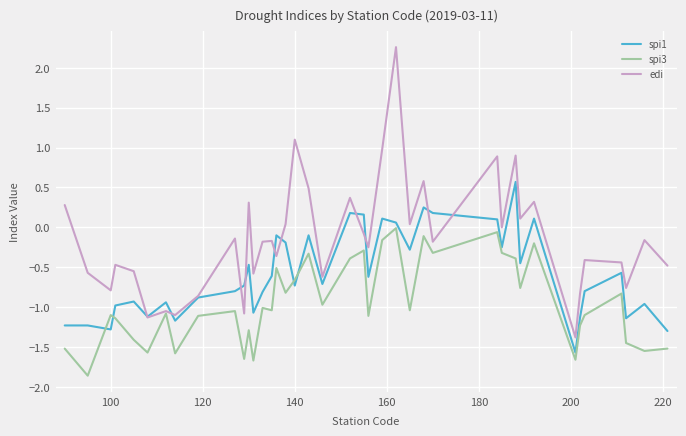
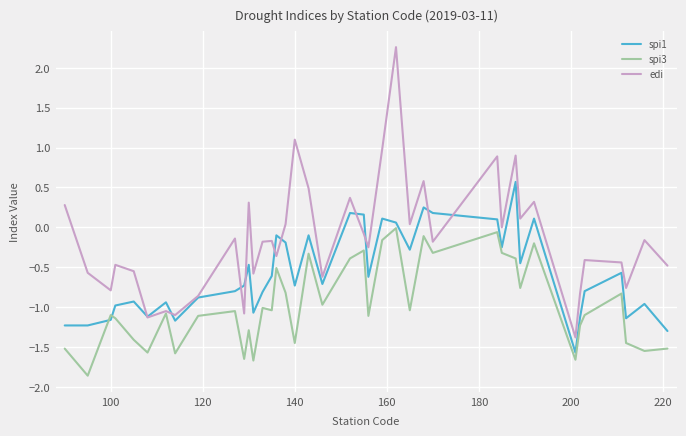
spi1, 100: -1.3 -> -1.2
spi3, 140: -0.7 -> -1.5
